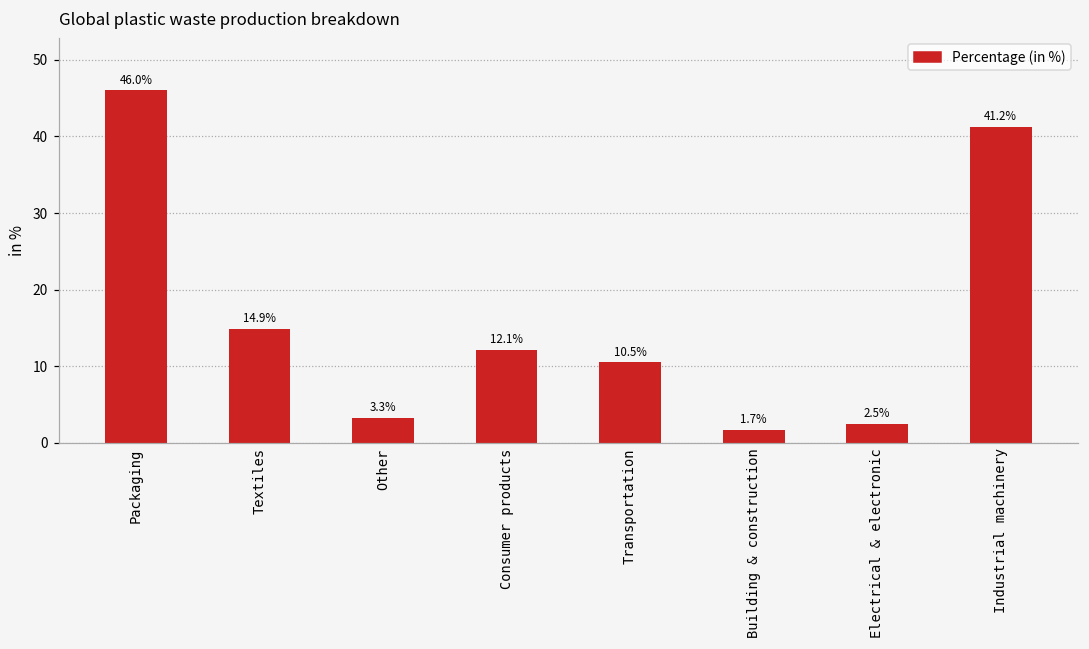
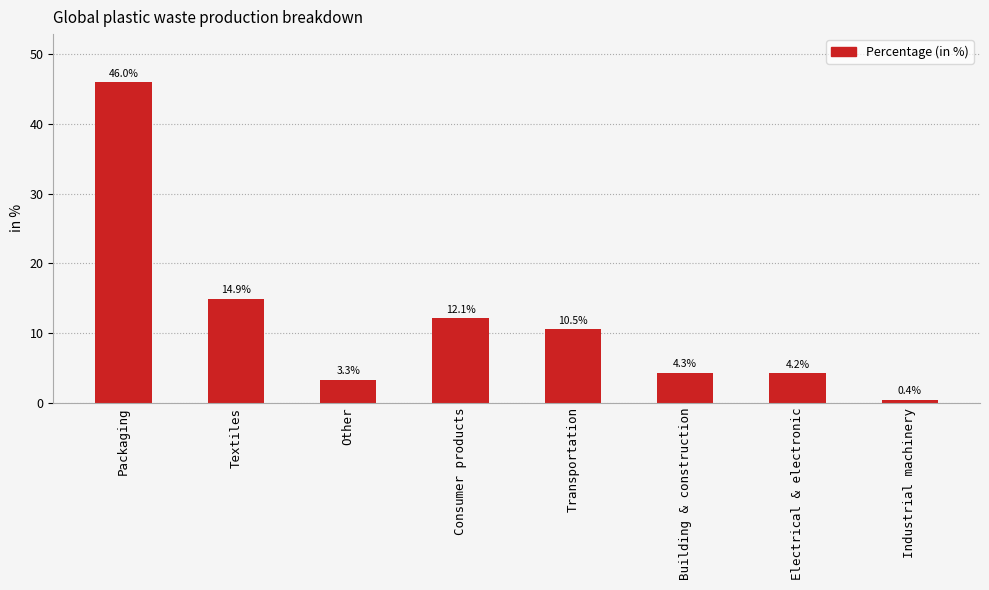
Building & construction: 1.7% -> 4.3%
Electrical & electronic: 2.5% -> 4.2%
Industrial machinery: 41.2% -> 0.4%
